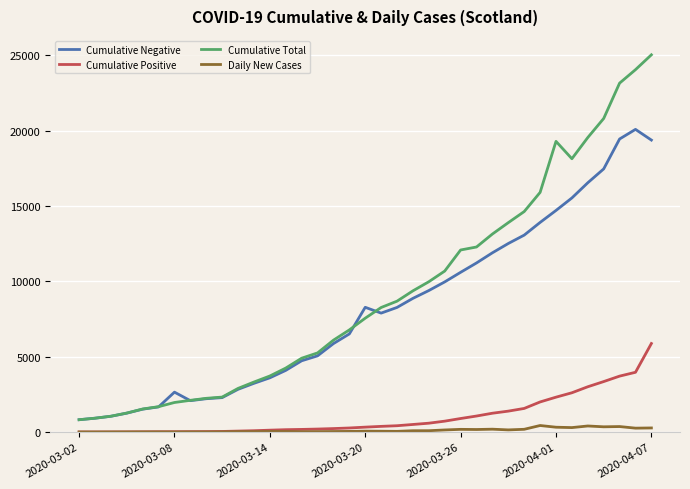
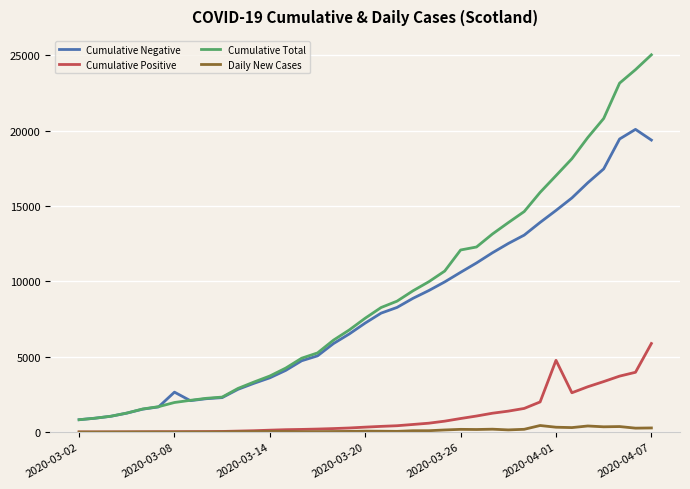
Cumulative Negative, 2020-03-20: 8300 -> 7200
Cumulative Positive, 2020-04-01: 2300 -> 4800
Cumulative Total, 2020-04-01: 19300 -> 17000
